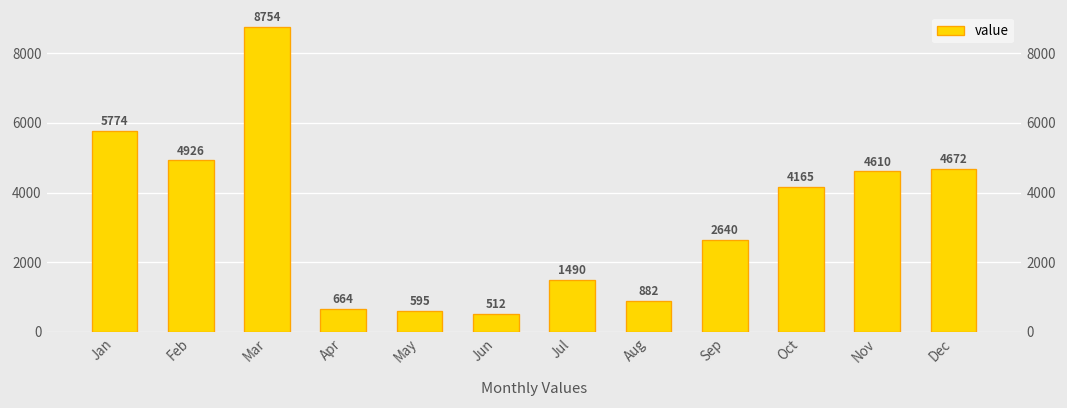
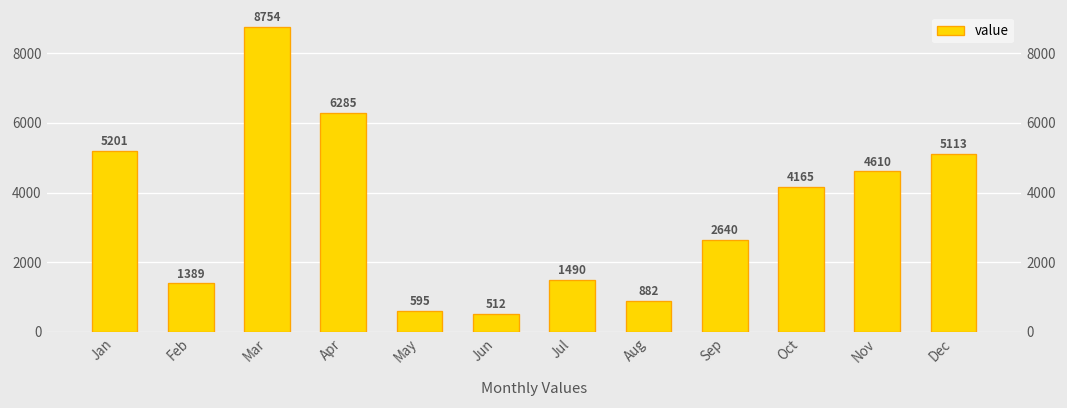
Jan: 5774 -> 5201
Feb: 4926 -> 1389
Apr: 664 -> 6285
Dec: 4672 -> 5113
